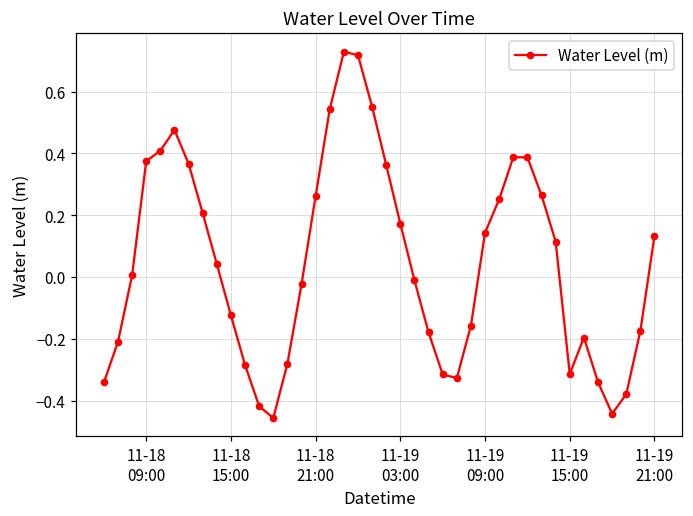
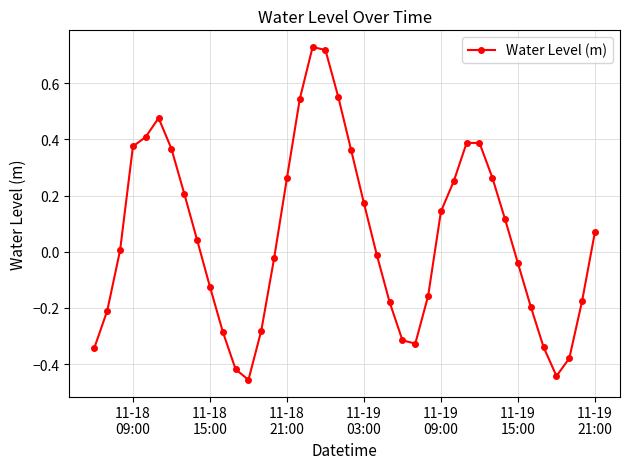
11-19 15:00: -0.31 -> -0.04
11-19 21:00: 0.13 -> 0.07
